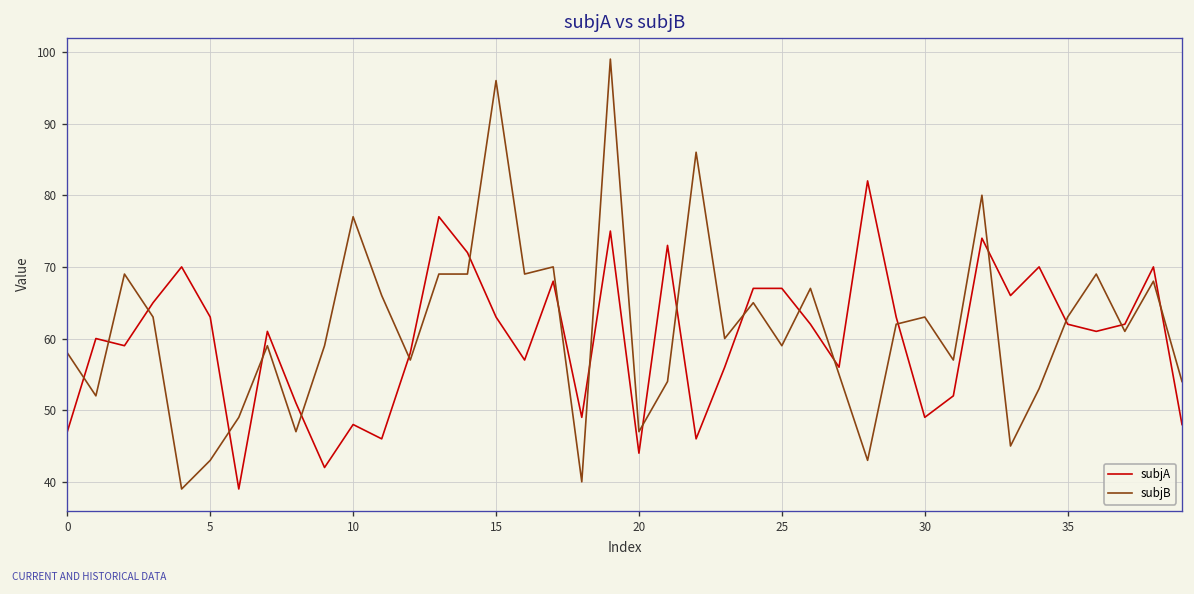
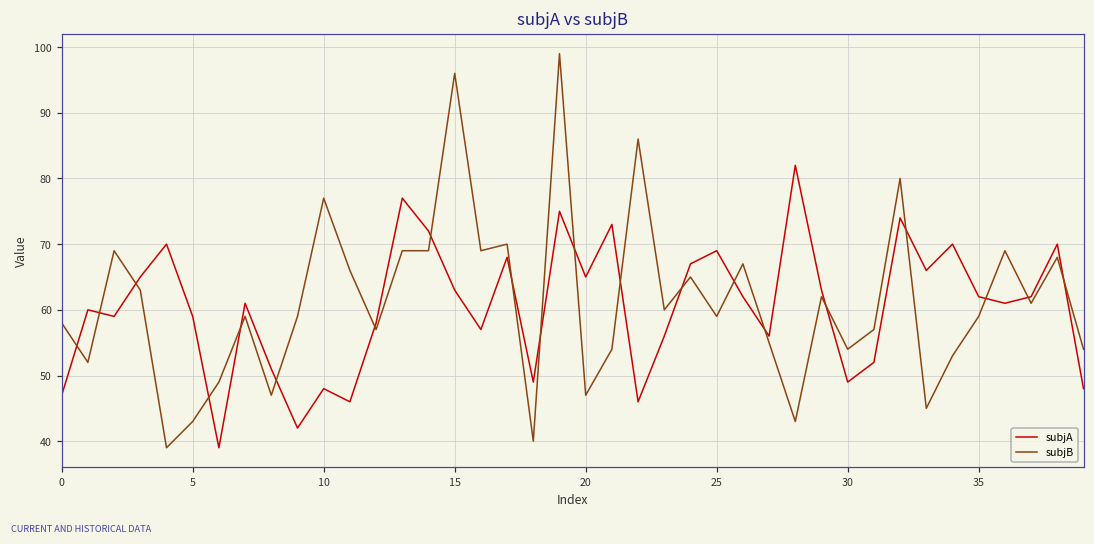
subjA, 5: 63 -> 59
subjA, 20: 44 -> 65
subjA, 25: 67 -> 69
subjB, 30: 63 -> 54
subjB, 35: 63 -> 59
